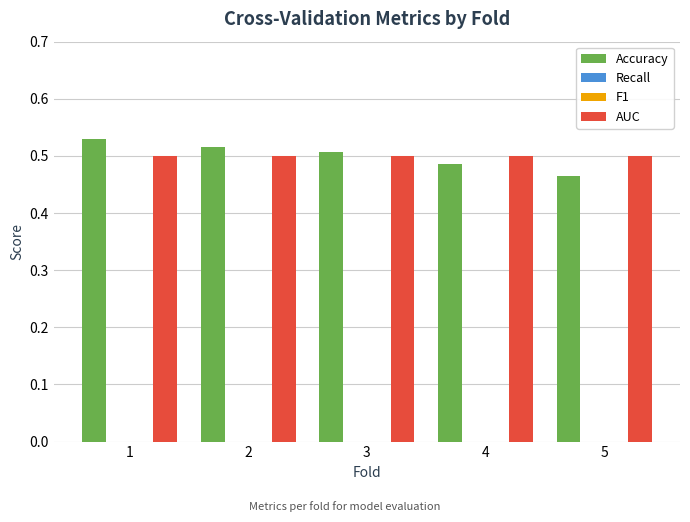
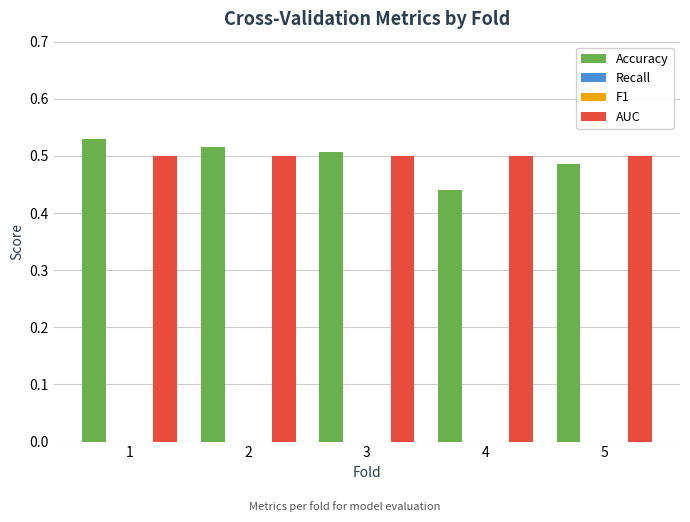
Accuracy, 4: 0.49 -> 0.44
Accuracy, 5: 0.46 -> 0.49
